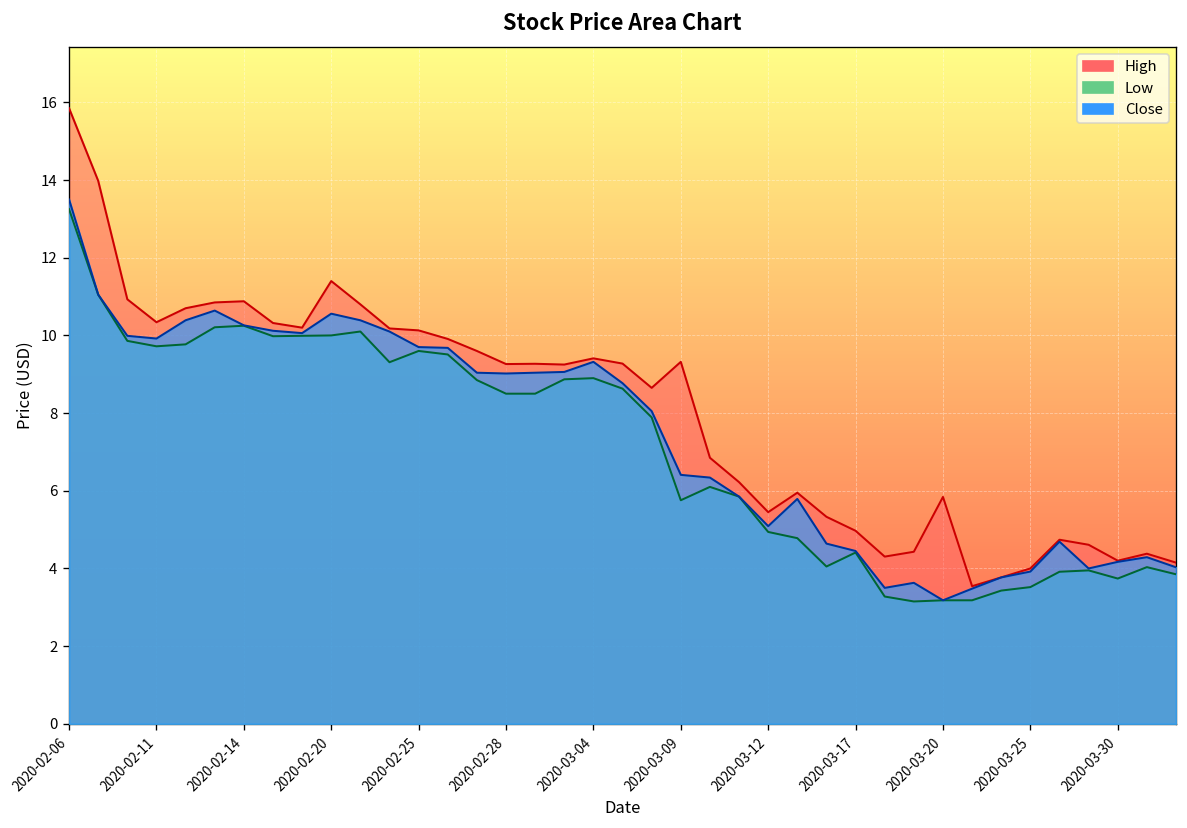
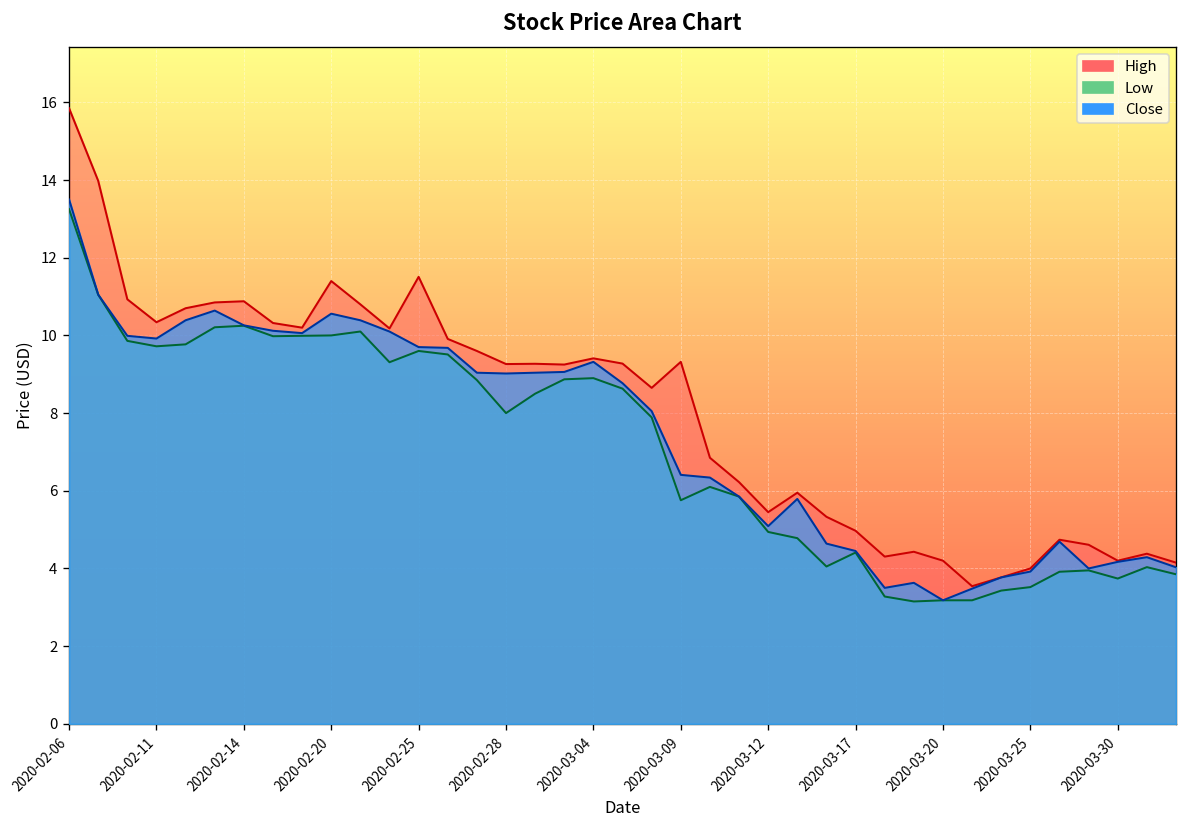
High, 2020-02-25: 10.1 -> 11.5
Low, 2020-02-28: 8.5 -> 8.0
High, 2020-03-20: 5.8 -> 4.2
